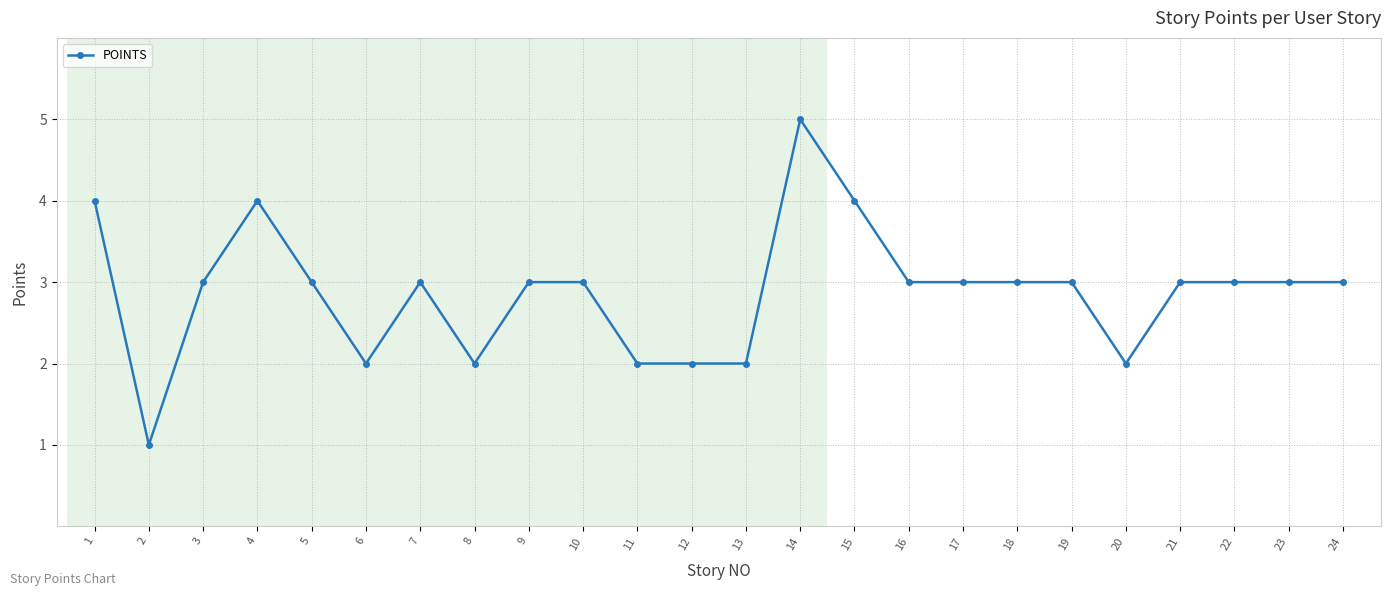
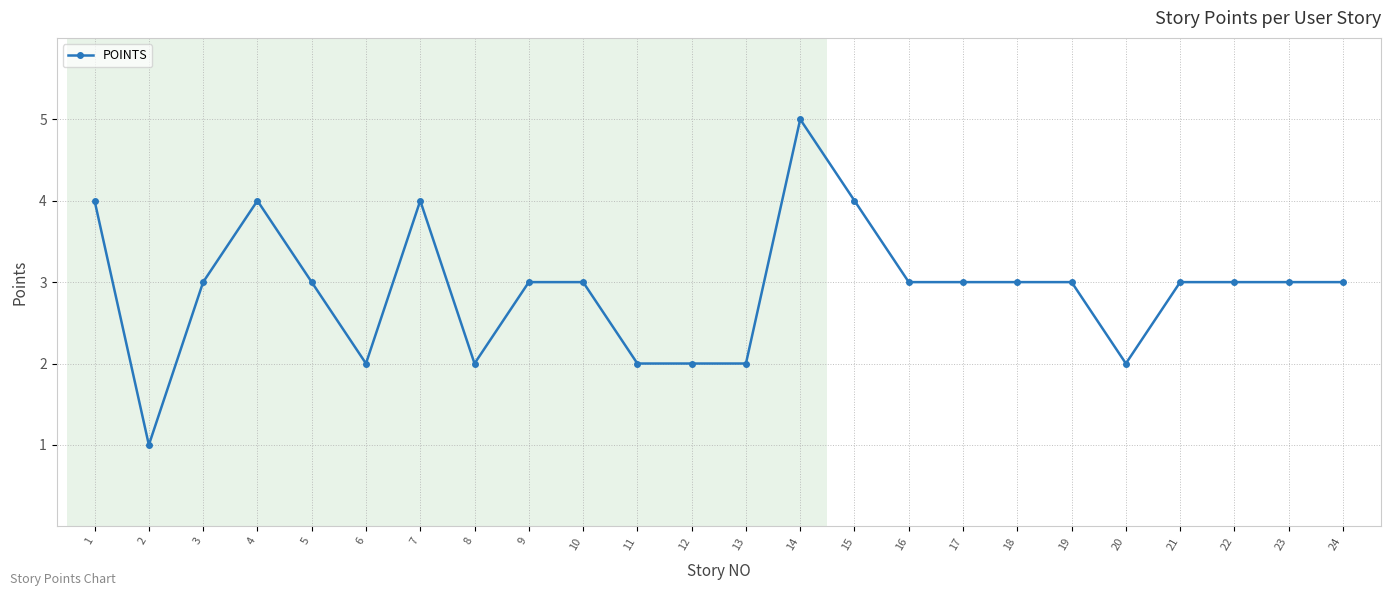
7: 3 -> 4
